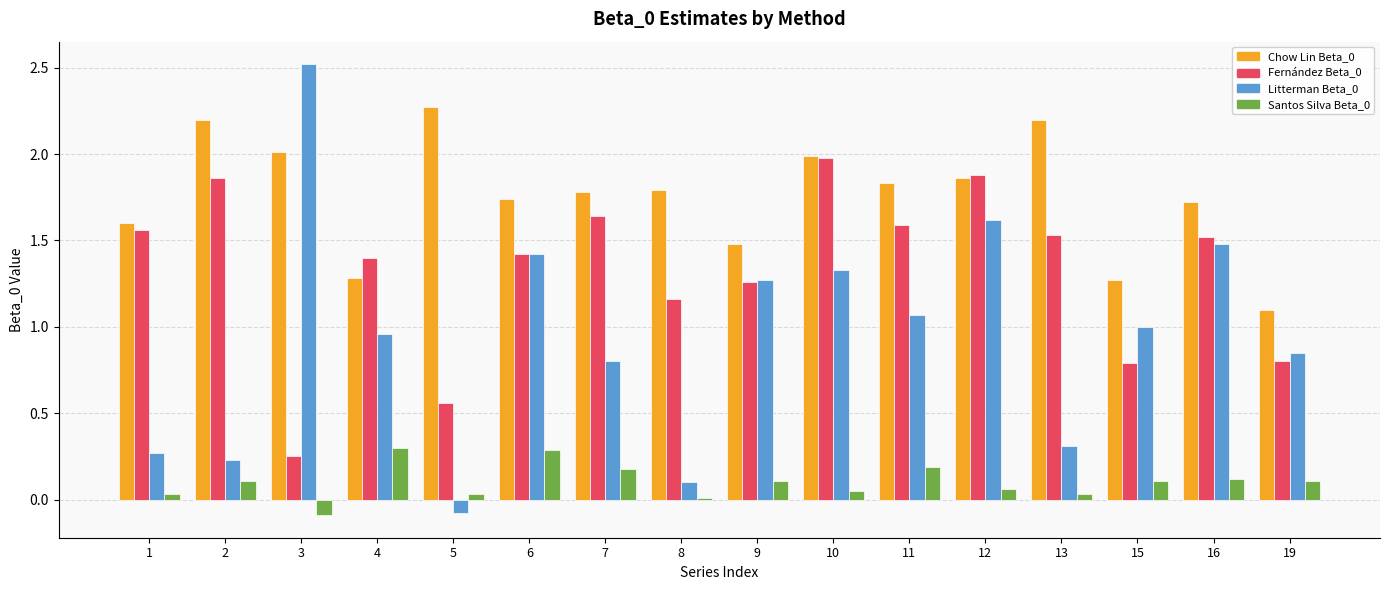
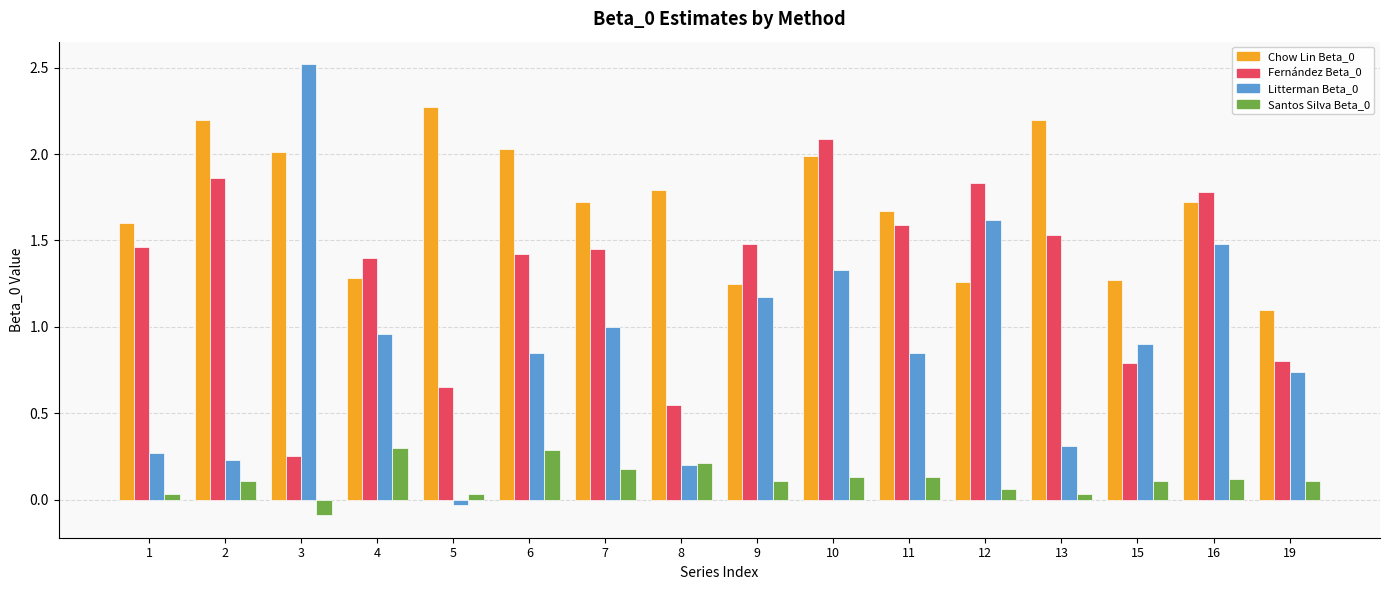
Fernández Beta_0, 1: 1.56 -> 1.46
Fernández Beta_0, 5: 0.56 -> 0.65
Litterman Beta_0, 5: -0.08 -> -0.03
Chow Lin Beta_0, 6: 1.74 -> 2.03
Litterman Beta_0, 6: 1.42 -> 0.85
Chow Lin Beta_0, 7: 1.78 -> 1.72
Fernández Beta_0, 7: 1.64 -> 1.45
Litterman Beta_0, 7: 0.8 -> 1.0
Fernández Beta_0, 8: 1.16 -> 0.55
Litterman Beta_0, 8: 0.1 -> 0.2
Santos Silva Beta_0, 8: 0.01 -> 0.21
Chow Lin Beta_0, 9: 1.48 -> 1.25
Fernández Beta_0, 9: 1.26 -> 1.48
Litterman Beta_0, 9: 1.27 -> 1.17
Fernández Beta_0, 10: 1.98 -> 2.09
Santos Silva Beta_0, 10: 0.05 -> 0.13
Chow Lin Beta_0, 11: 1.83 -> 1.67
Litterman Beta_0, 11: 1.07 -> 0.85
Santos Silva Beta_0, 11: 0.19 -> 0.13
Chow Lin Beta_0, 12: 1.86 -> 1.26
Fernández Beta_0, 12: 1.88 -> 1.83
Litterman Beta_0, 15: 1.0 -> 0.9
Fernández Beta_0, 16: 1.52 -> 1.78
Litterman Beta_0, 19: 0.85 -> 0.74
